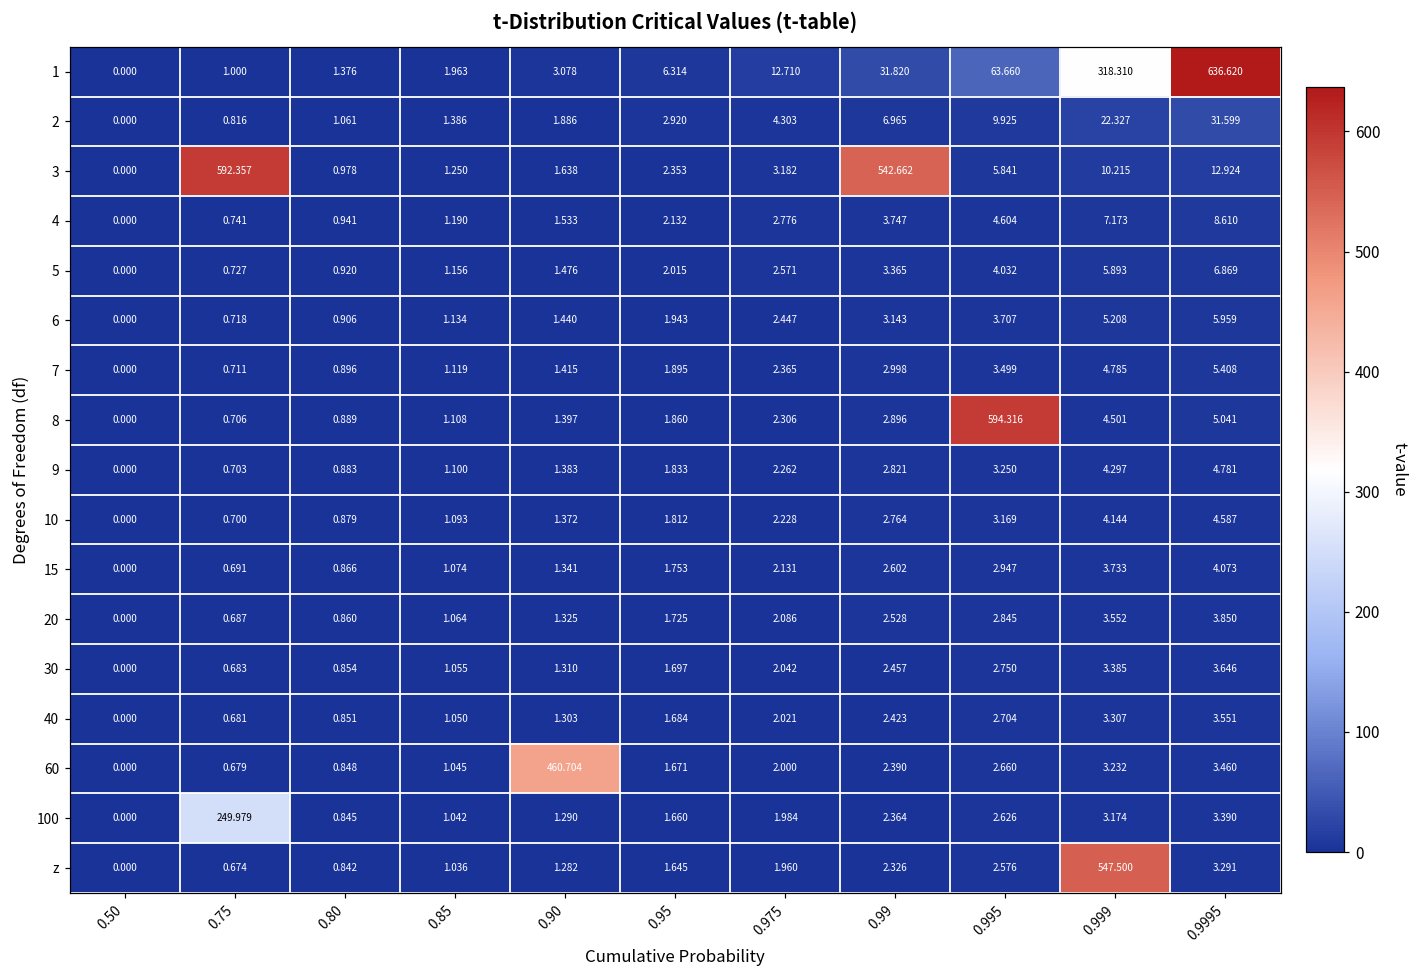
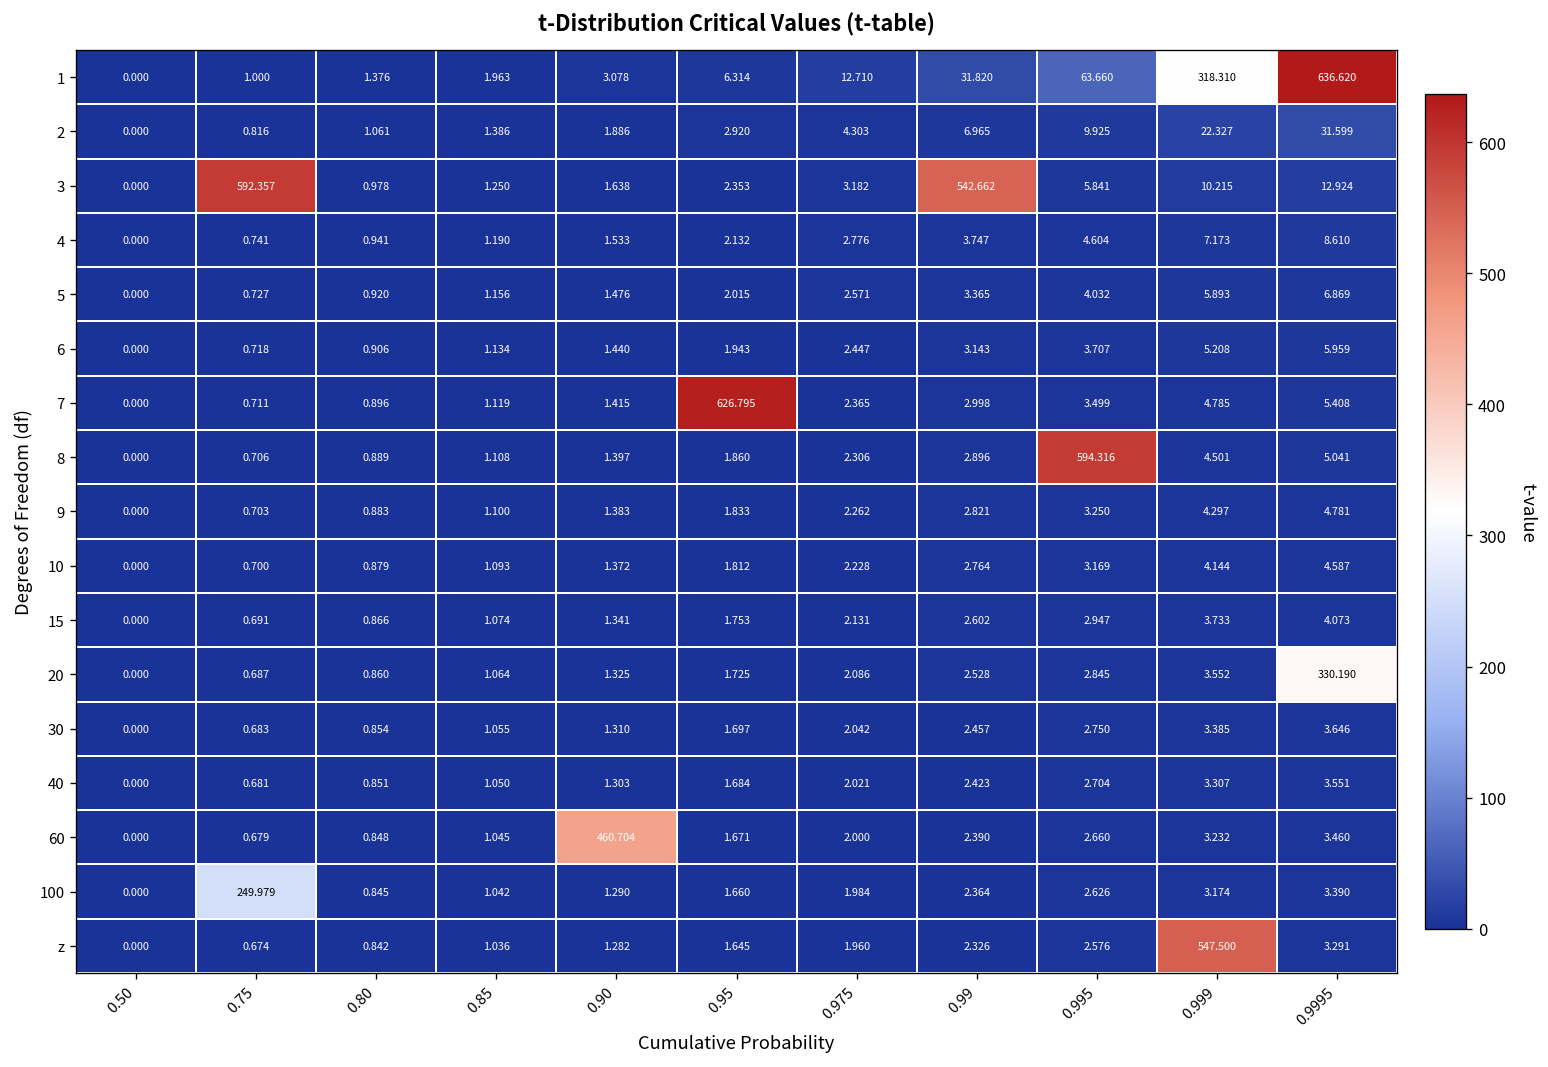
7, 0.95: 1.895 -> 626.795
20, 0.9995: 3.850 -> 330.190
